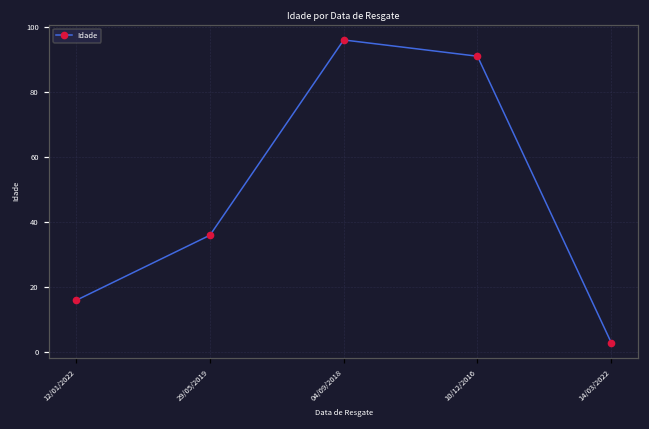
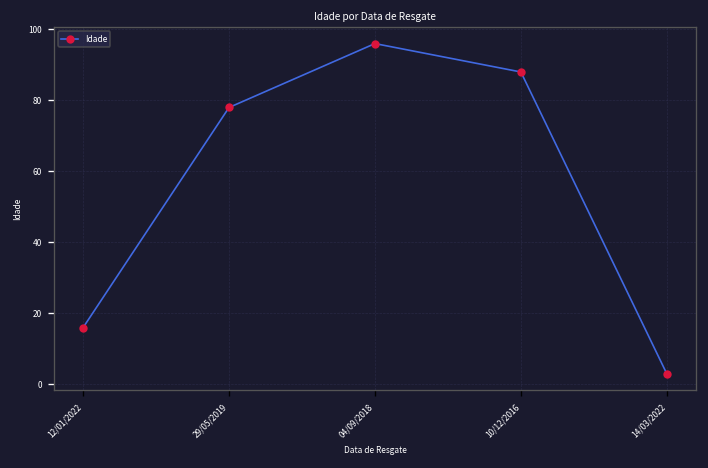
29/05/2019: 36 -> 78
10/12/2016: 91 -> 88
